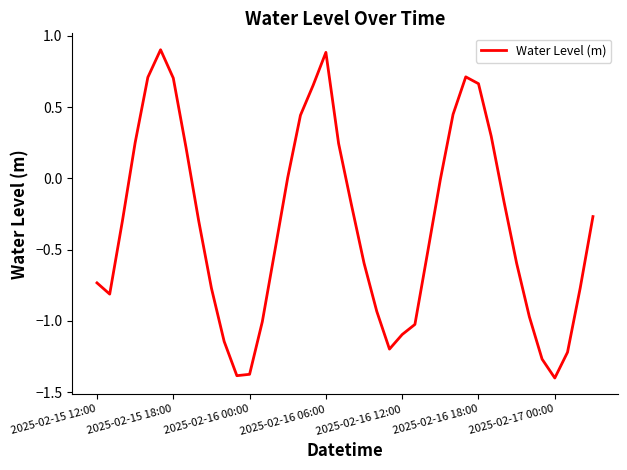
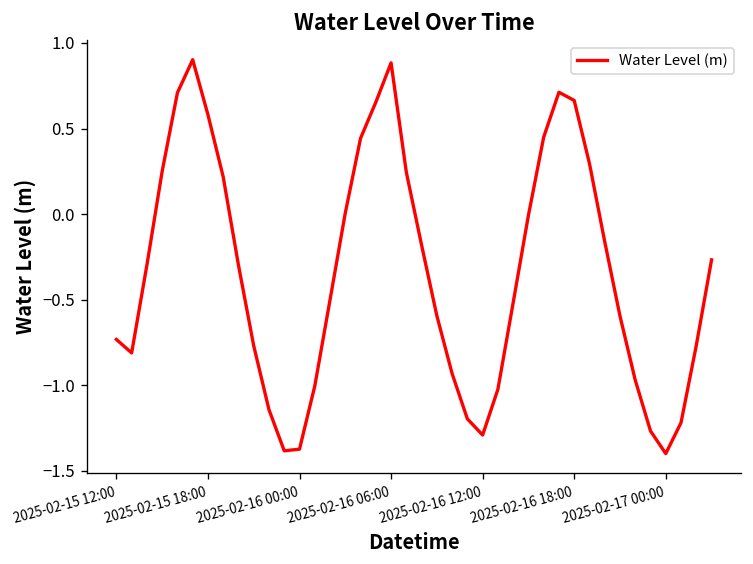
2025-02-15 18:00: 0.70 -> 0.58
2025-02-16 12:00: -1.10 -> -1.29
